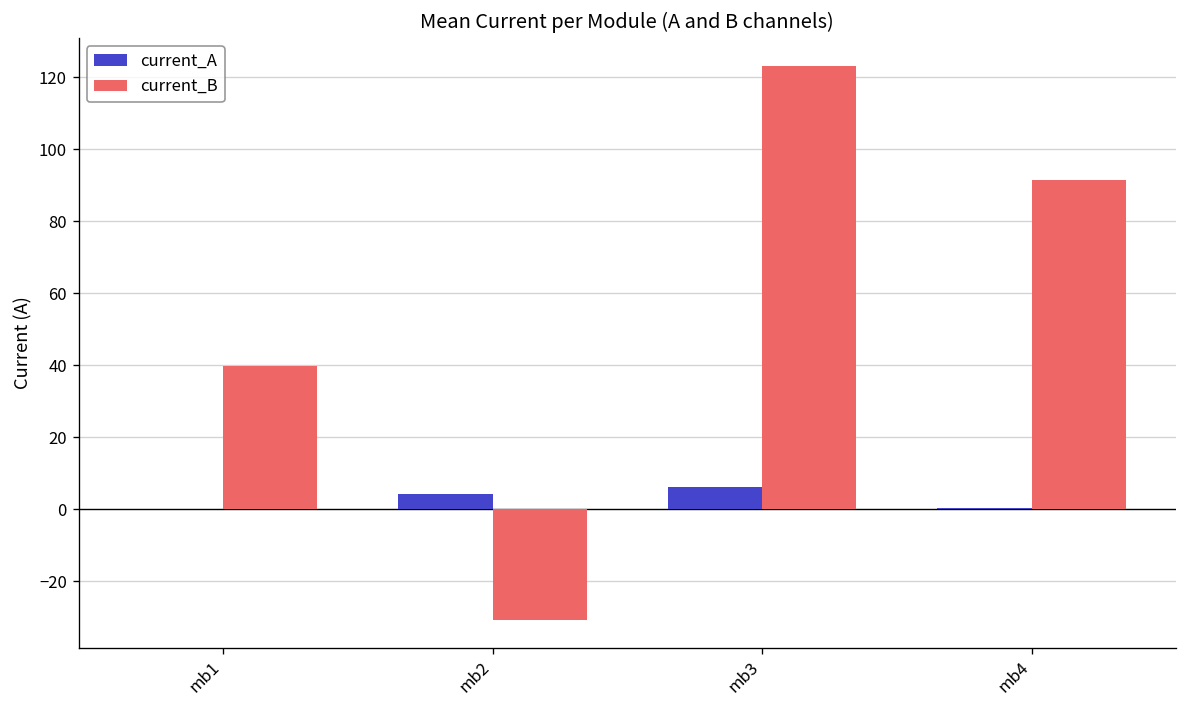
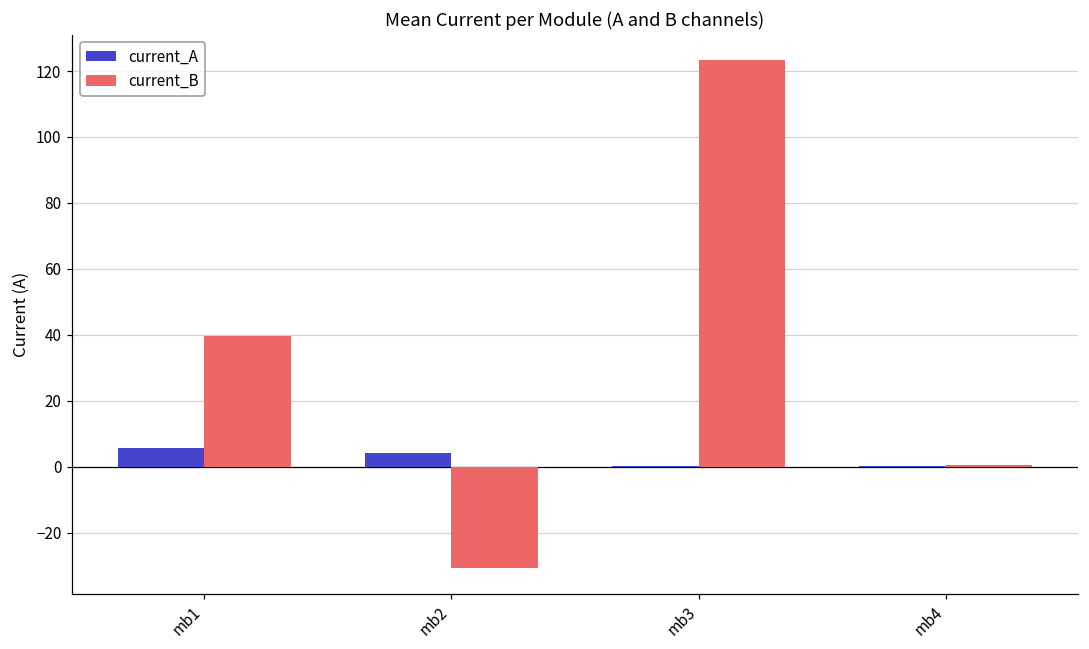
current_A, mb1: 0 -> 6
current_A, mb3: 6 -> 0
current_B, mb4: 92 -> 1
